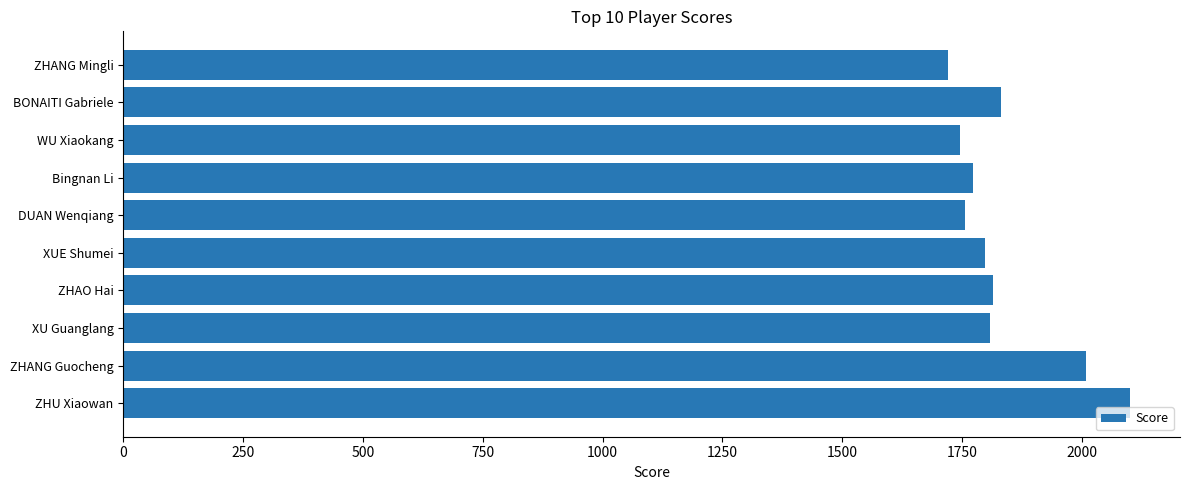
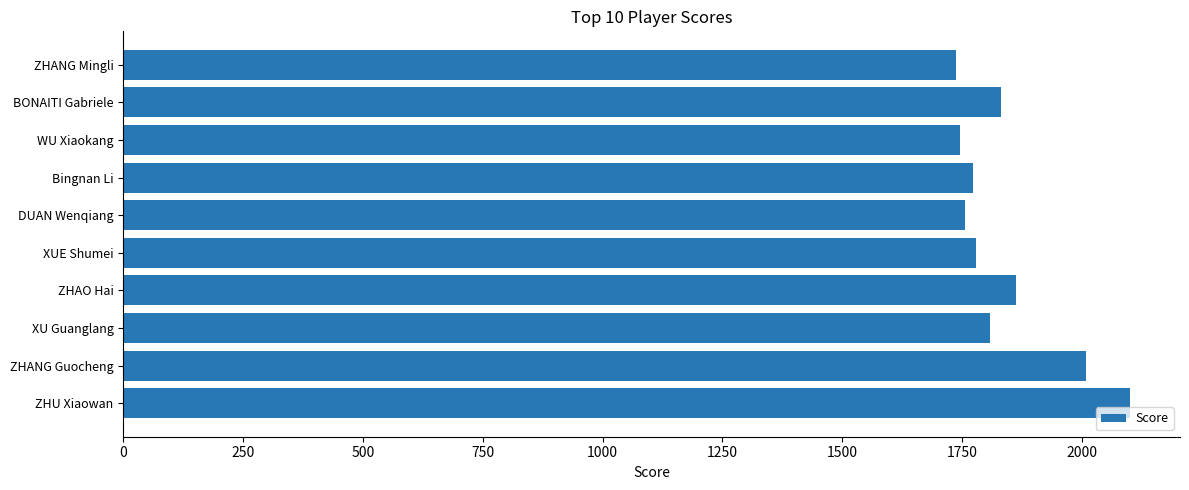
ZHANG Mingli: 1720 -> 1740
XUE Shumei: 1800 -> 1780
ZHAO Hai: 1810 -> 1860
